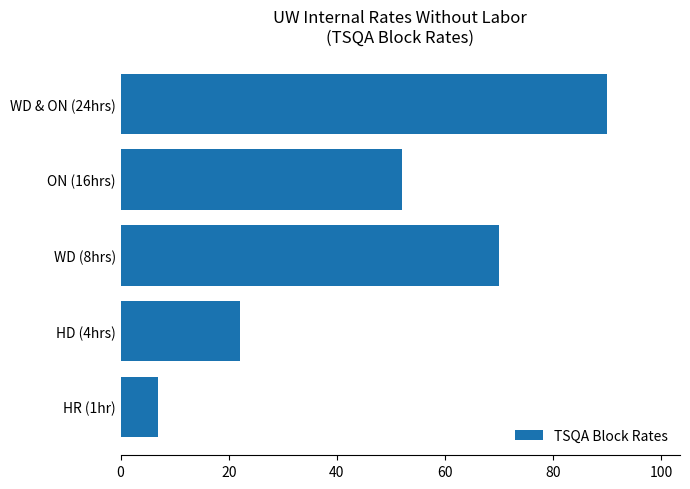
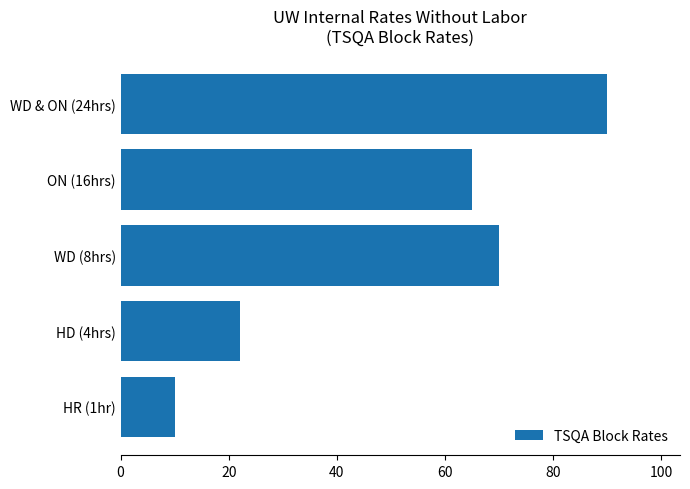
ON (16hrs): 52 -> 65
HR (1hr): 7 -> 10
